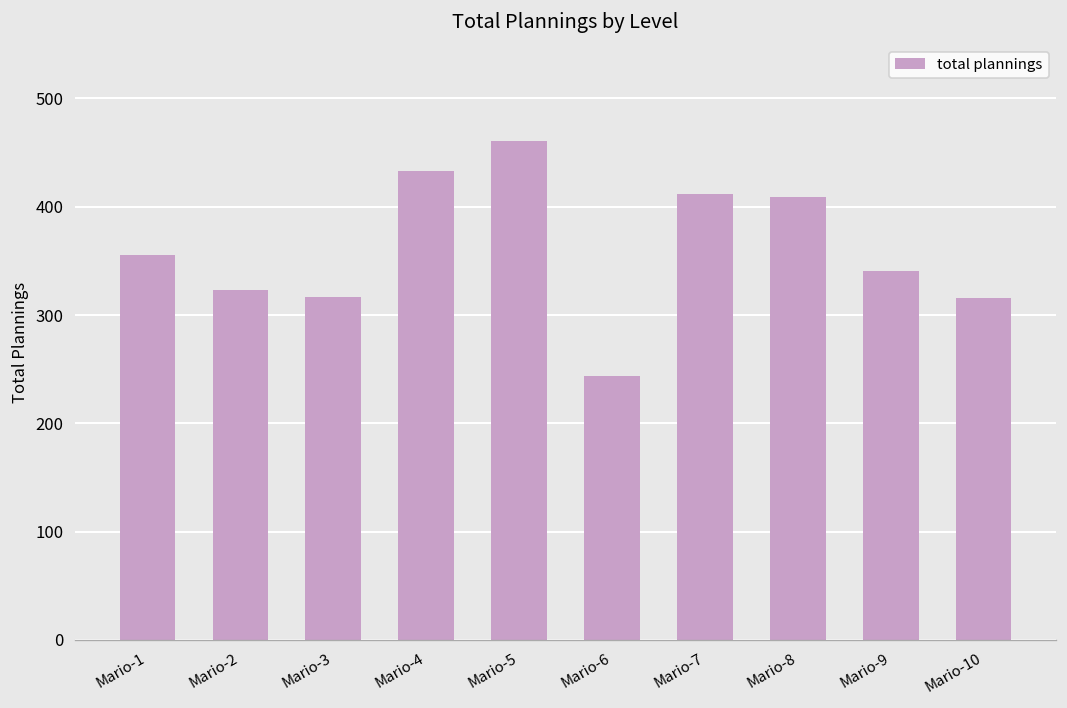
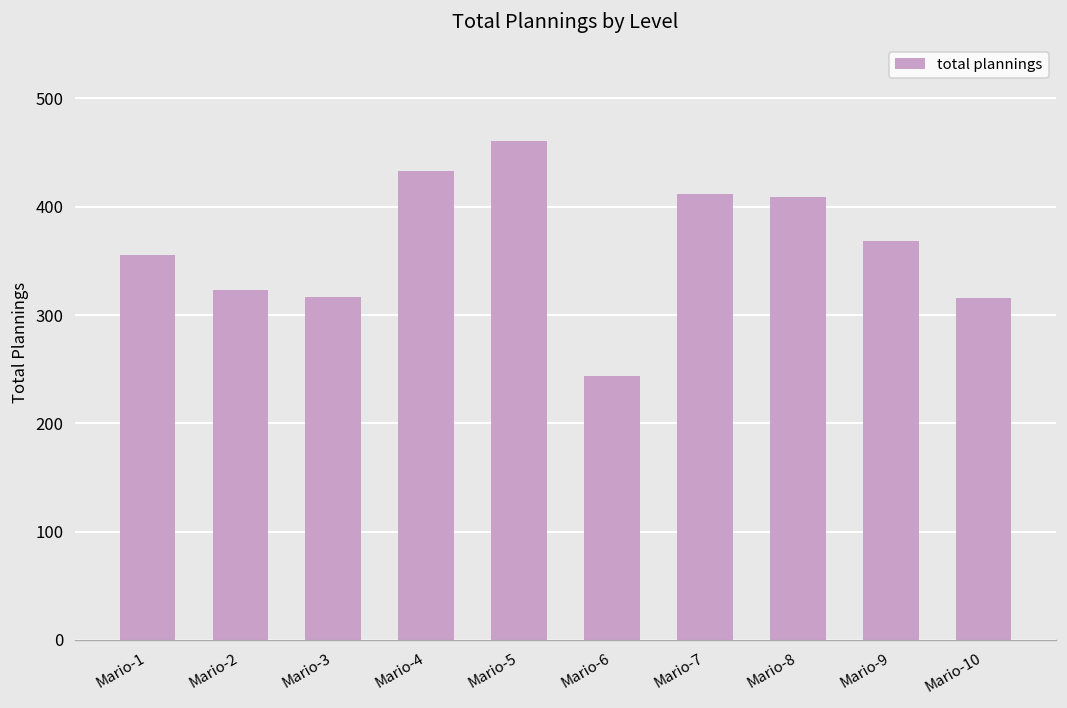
Mario-9: 340 -> 370
